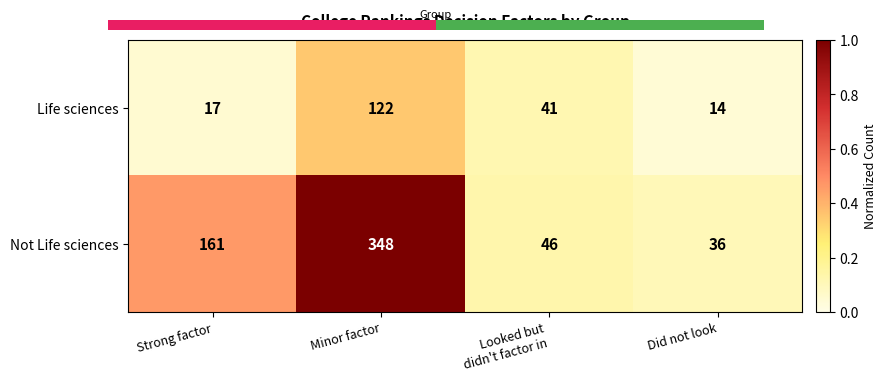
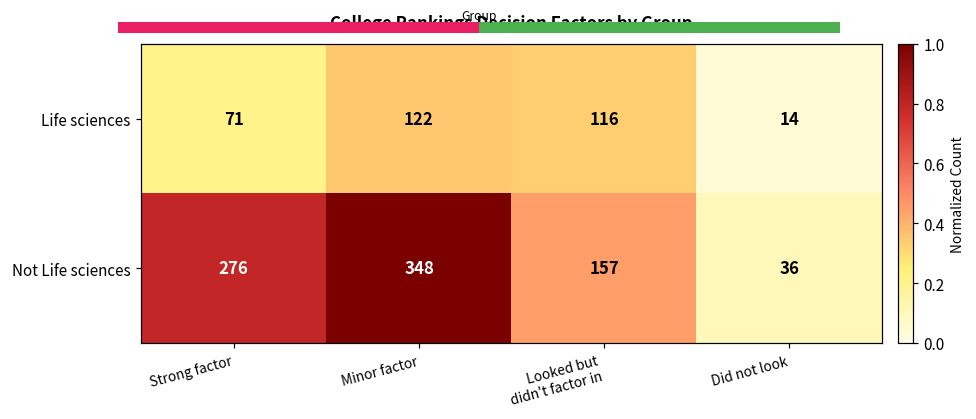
College Rankings Decision Factors by Group, Life sciences, Strong factor: 17 -> 71
College Rankings Decision Factors by Group, Life sciences, Looked but didn't factor in: 41 -> 116
College Rankings Decision Factors by Group, Not Life sciences, Strong factor: 161 -> 276
College Rankings Decision Factors by Group, Not Life sciences, Looked but didn't factor in: 46 -> 157
